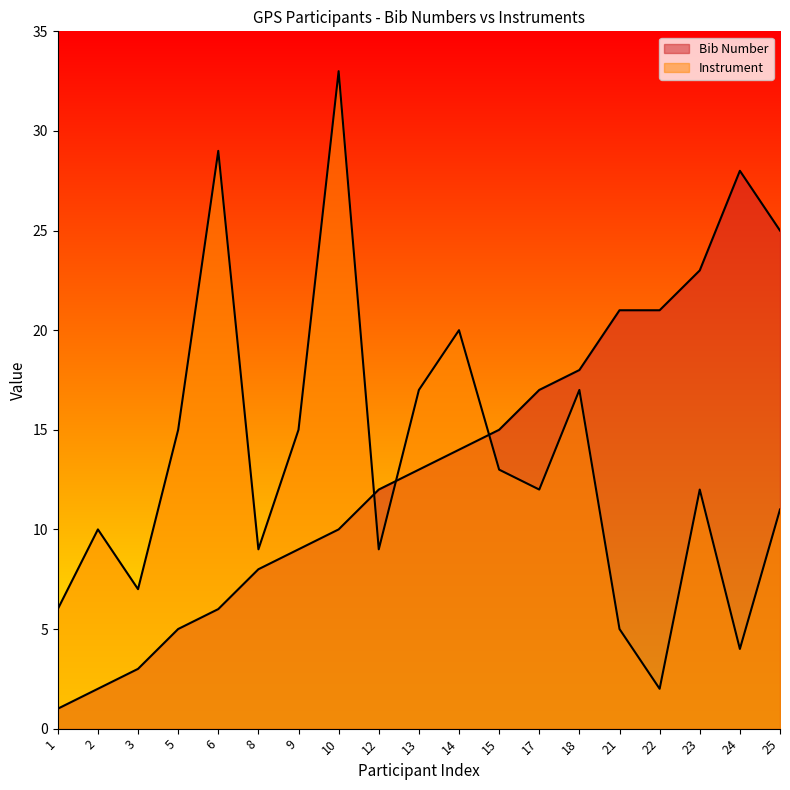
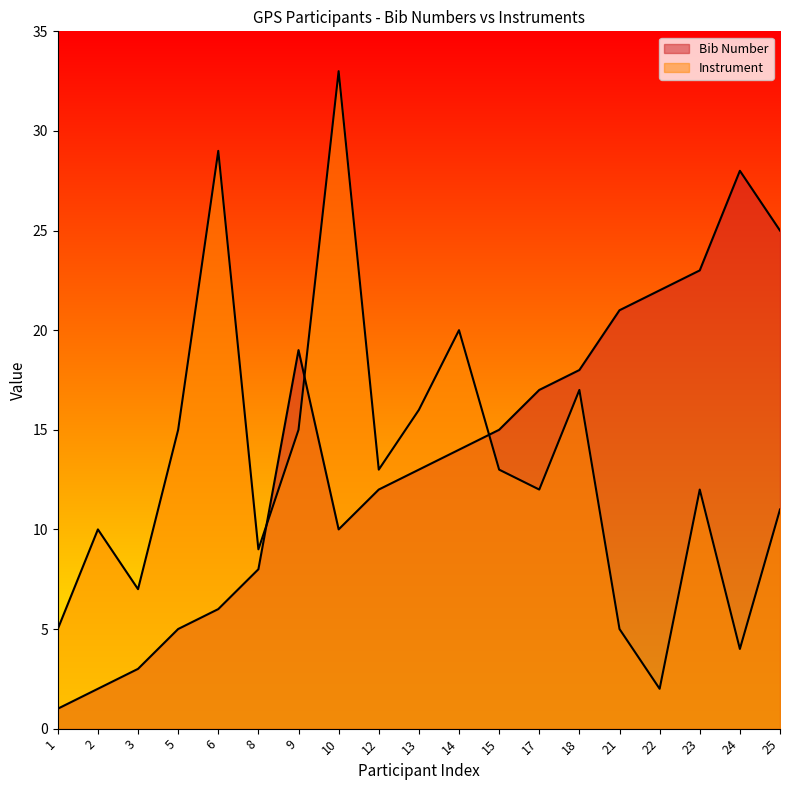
Instrument, 1: 6 -> 5
Bib Number, 9: 9 -> 19
Instrument, 12: 9 -> 13
Instrument, 13: 17 -> 16
Bib Number, 22: 21 -> 22
